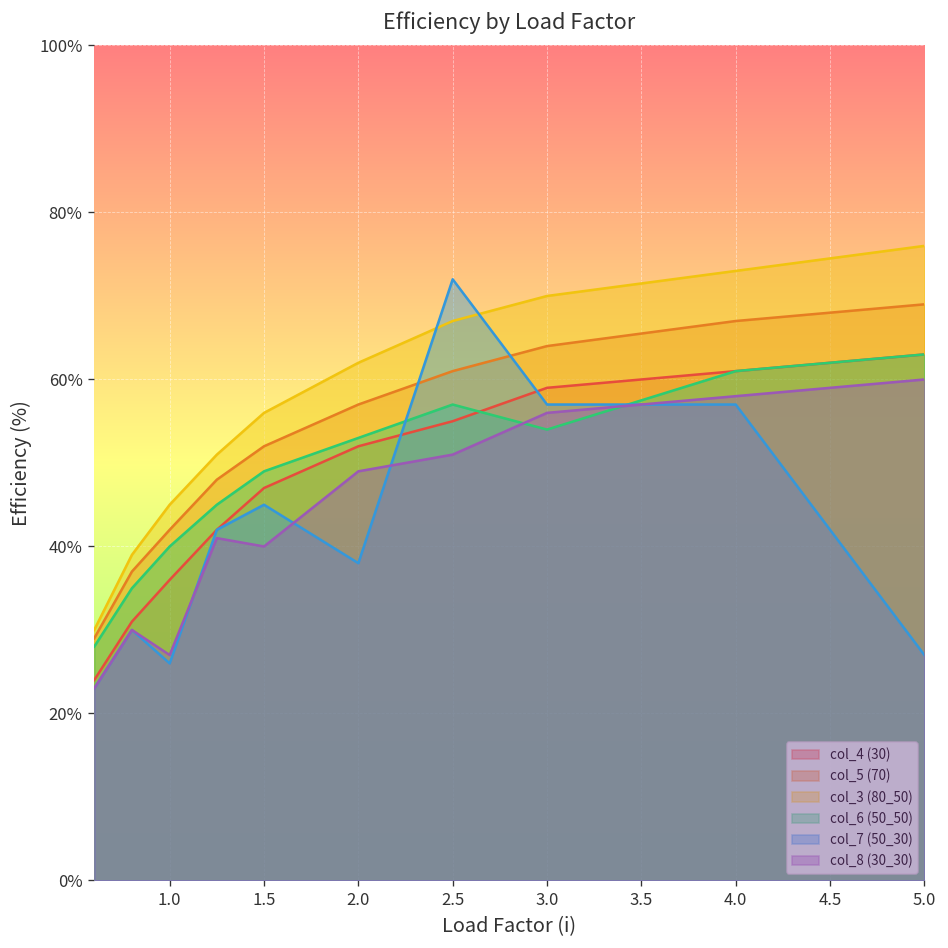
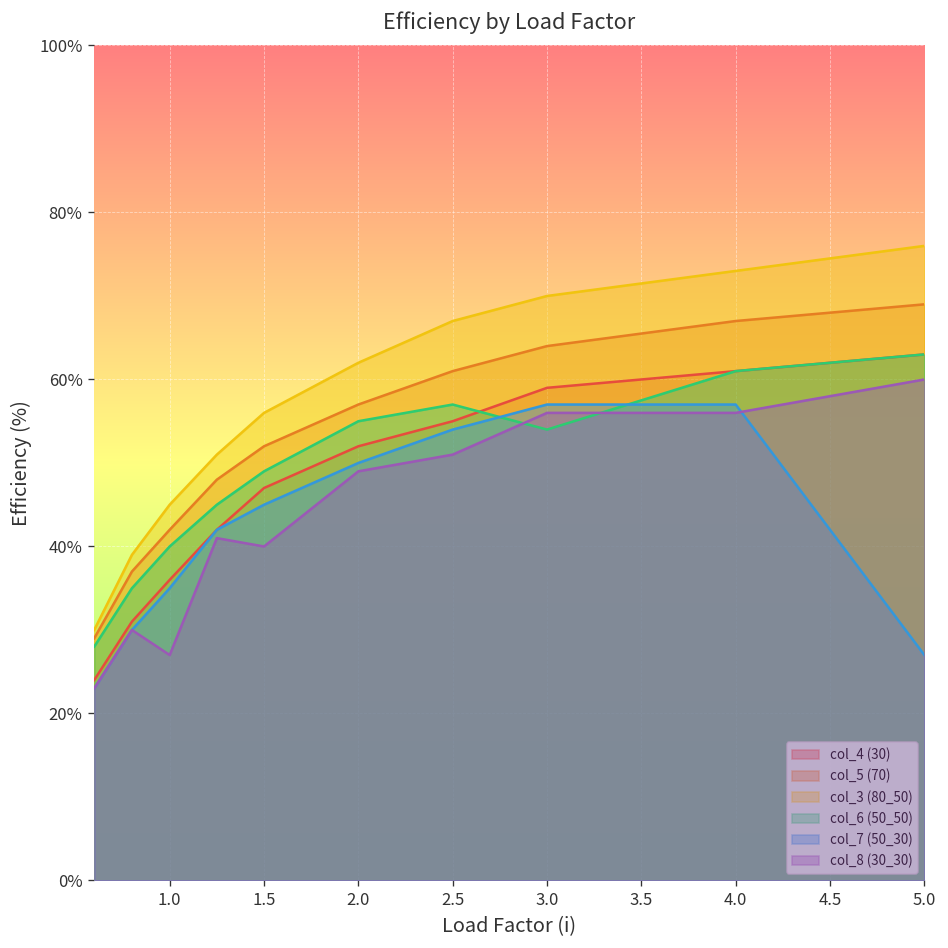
col_7 (50_30), 1.0: 26% -> 35%
col_6 (50_50), 2.0: 53% -> 55%
col_7 (50_30), 2.0: 38% -> 50%
col_7 (50_30), 2.5: 72% -> 54%
col_8 (30_30), 4.0: 58% -> 56%
